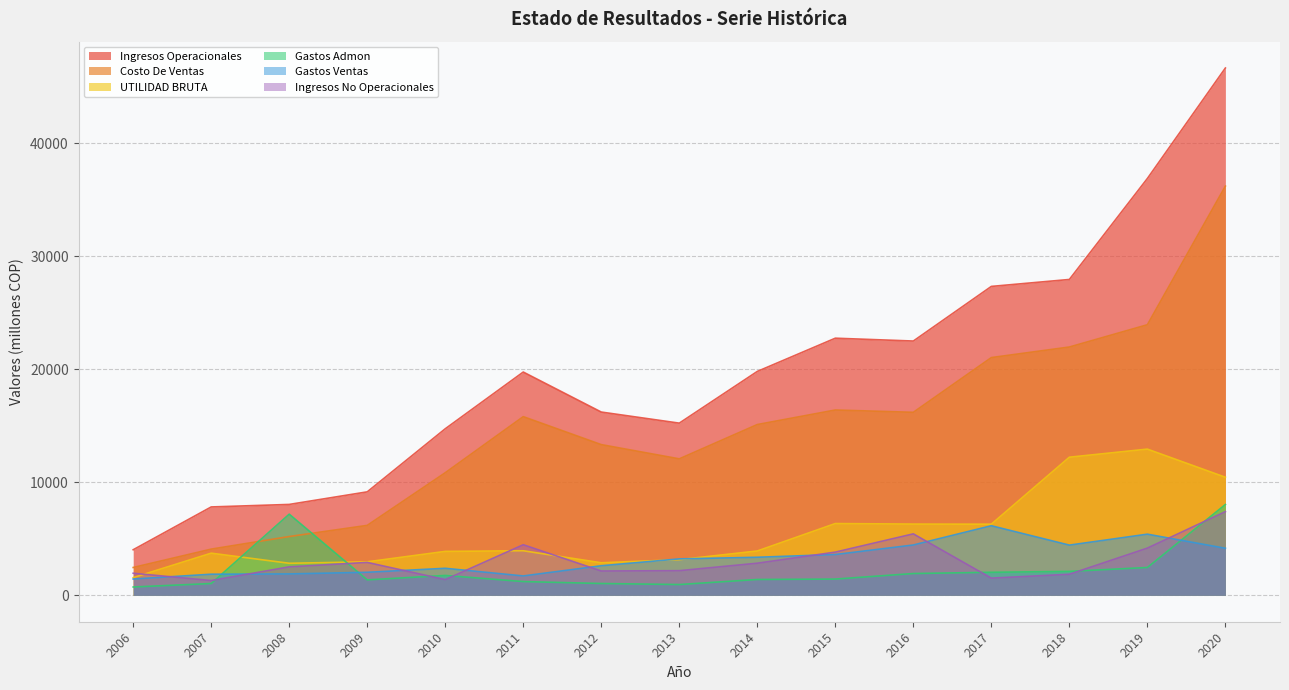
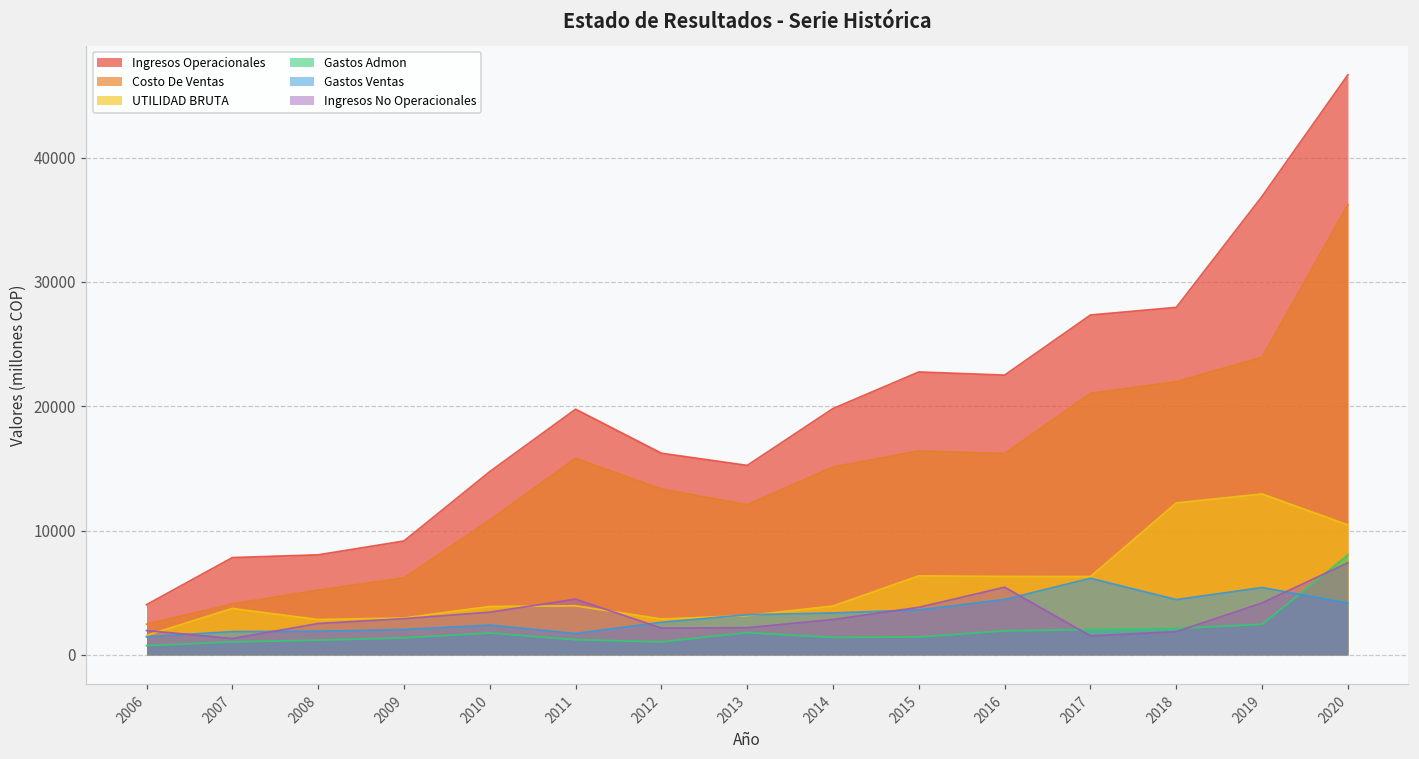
Gastos Admon, 2008: 7200 -> 1200
Ingresos No Operacionales, 2010: 1400 -> 3400
Gastos Admon, 2013: 1000 -> 1800
